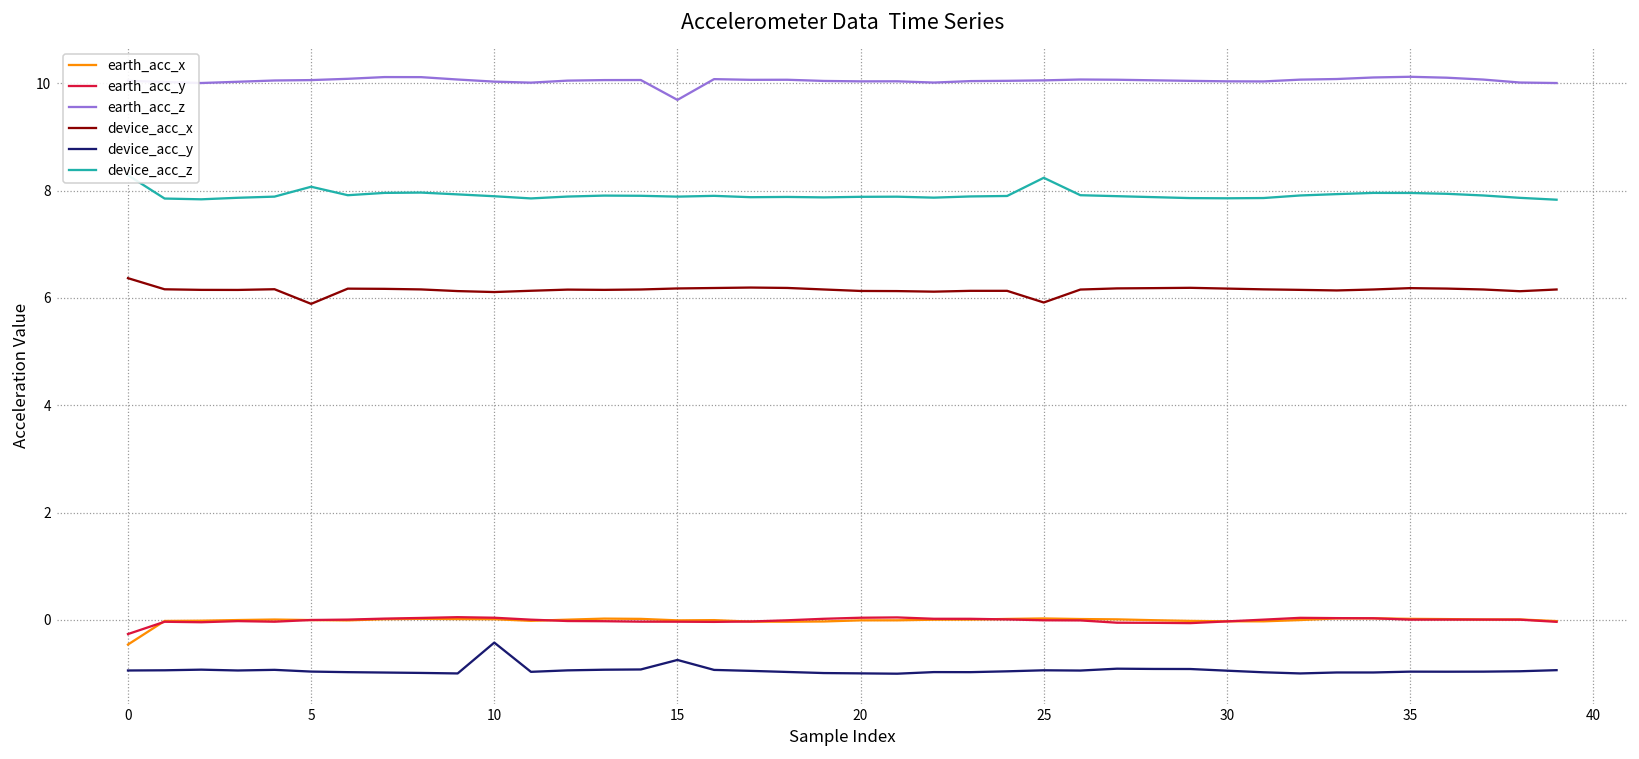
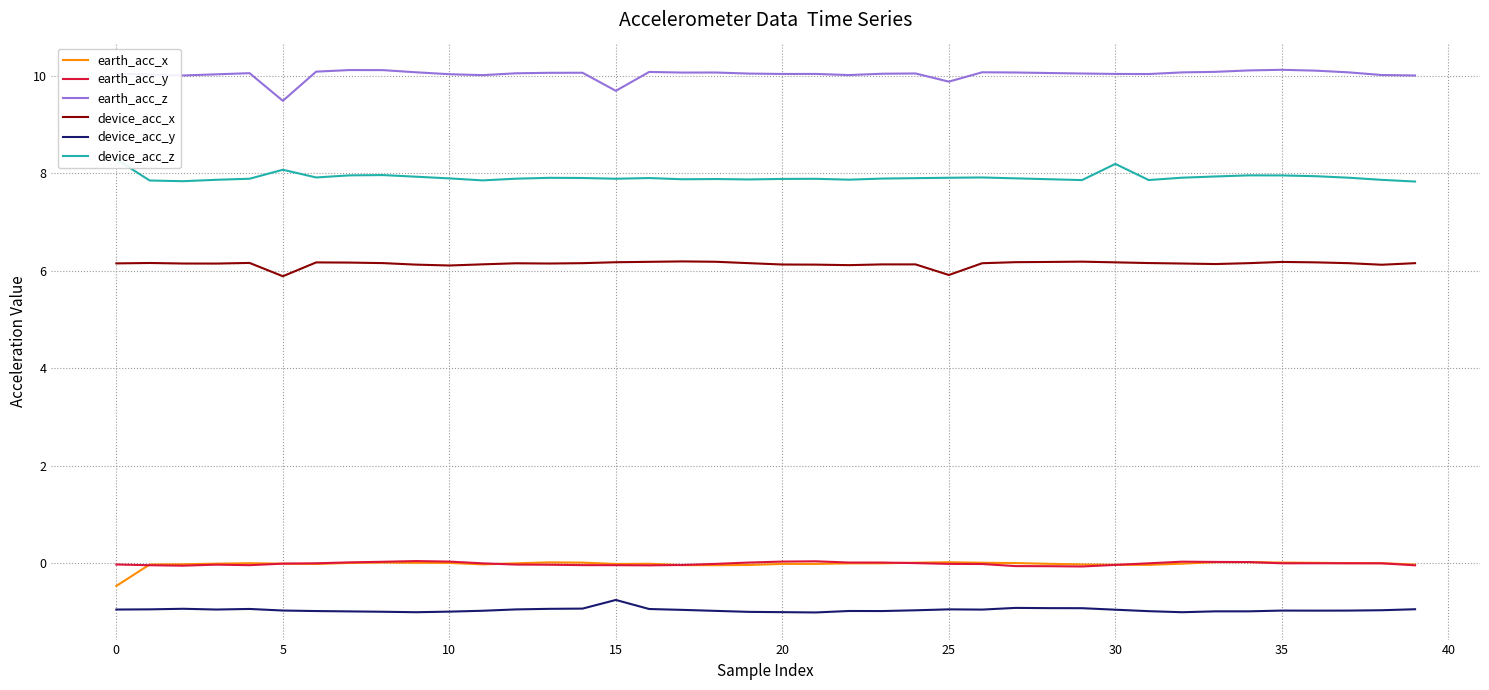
earth_acc_y, 0: -0.3 -> 0.0
device_acc_x, 0: 6.4 -> 6.2
earth_acc_z, 5: 10.1 -> 9.5
device_acc_y, 10: -0.4 -> -1.0
earth_acc_z, 25: 10.1 -> 9.9
device_acc_z, 25: 8.2 -> 7.9
device_acc_z, 30: 7.9 -> 8.2
